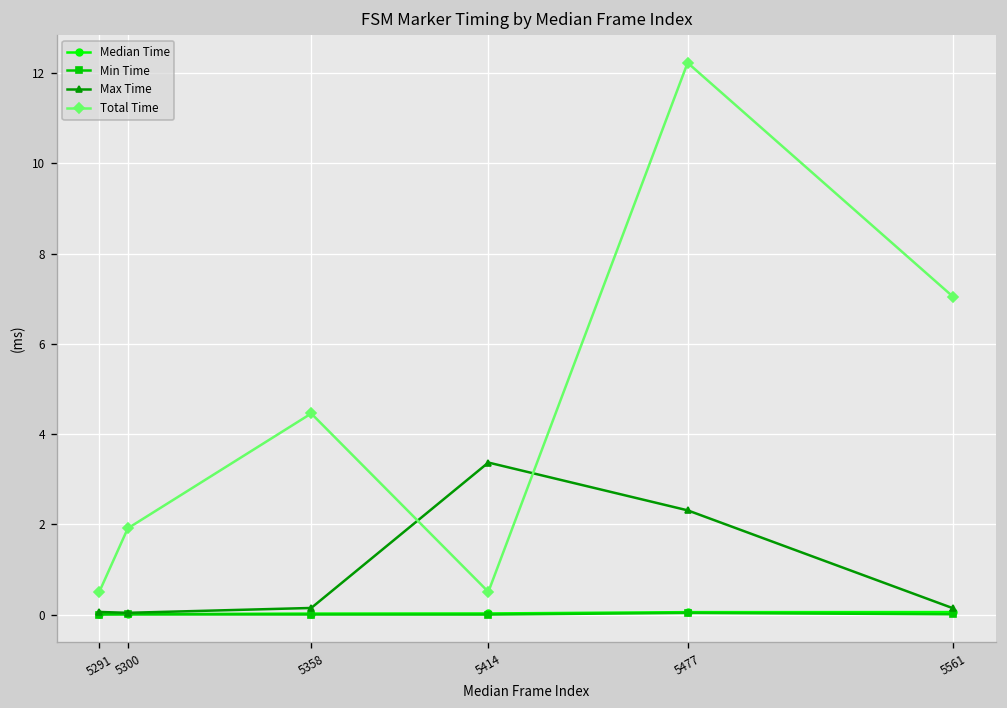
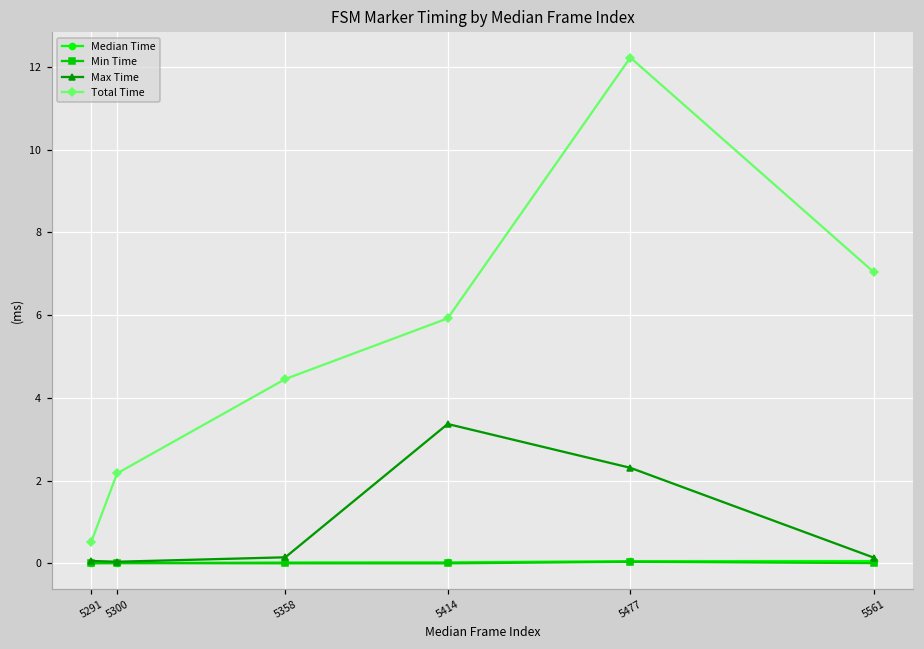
Total Time, 5300: 1.9 -> 2.2
Total Time, 5414: 0.5 -> 5.9
